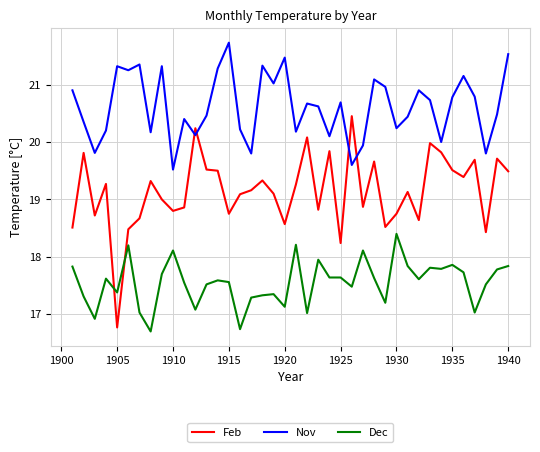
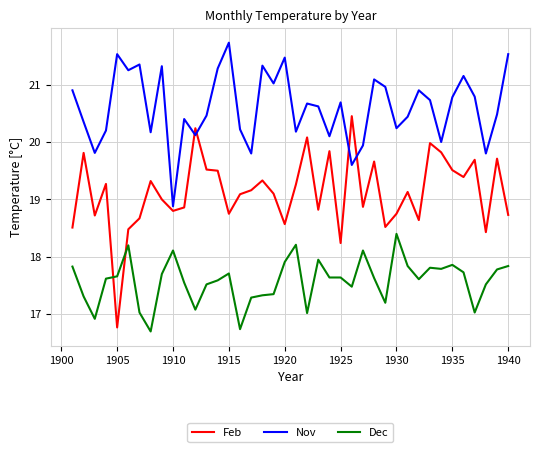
Nov, 1905: 21.3 -> 21.5
Dec, 1905: 17.4 -> 17.7
Nov, 1910: 19.5 -> 18.9
Dec, 1915: 17.6 -> 17.7
Dec, 1920: 17.1 -> 17.9
Feb, 1940: 19.5 -> 18.7
